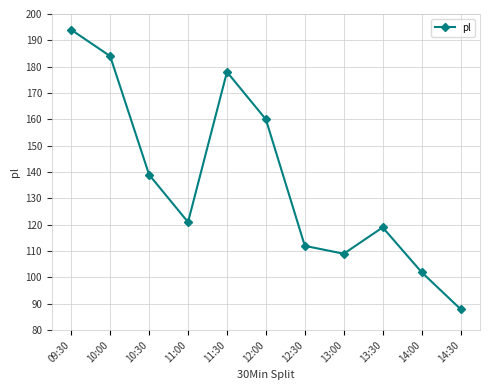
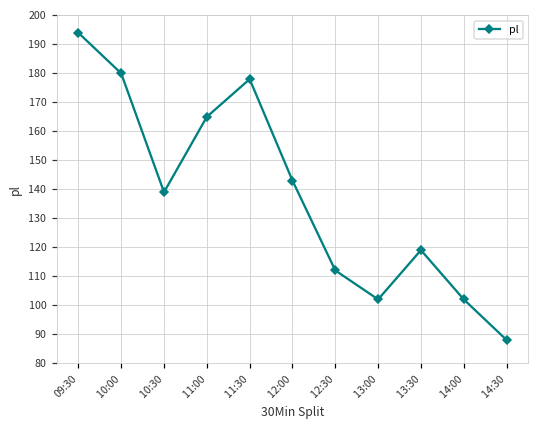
10:00: 184 -> 180
11:00: 121 -> 165
12:00: 160 -> 143
13:00: 109 -> 102
